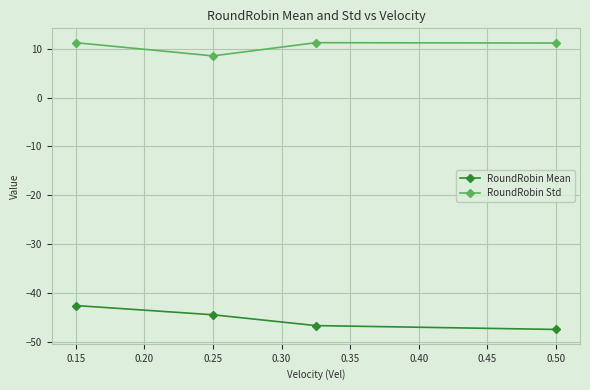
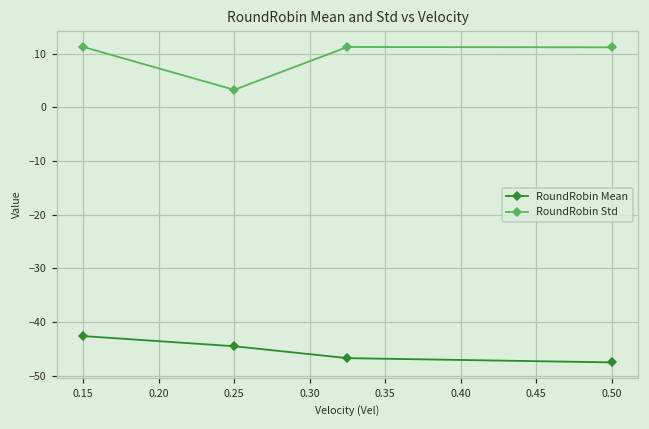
RoundRobin Std, 0.25: 9 -> 3
